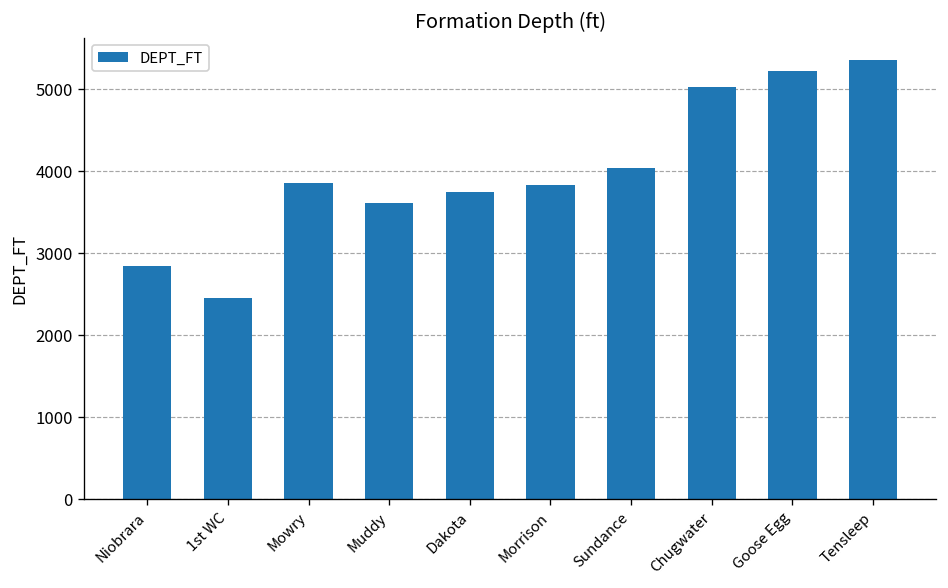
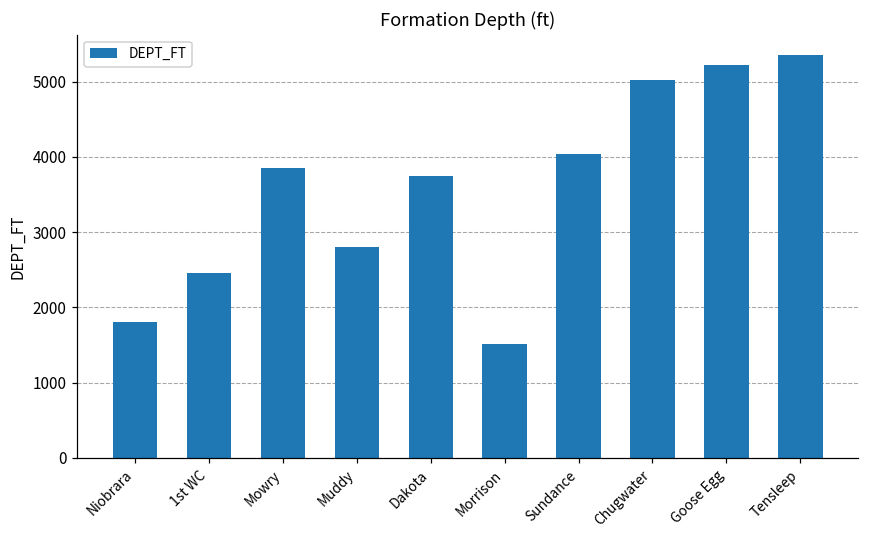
Niobrara: 2800 -> 1800
Muddy: 3600 -> 2800
Morrison: 3800 -> 1500
